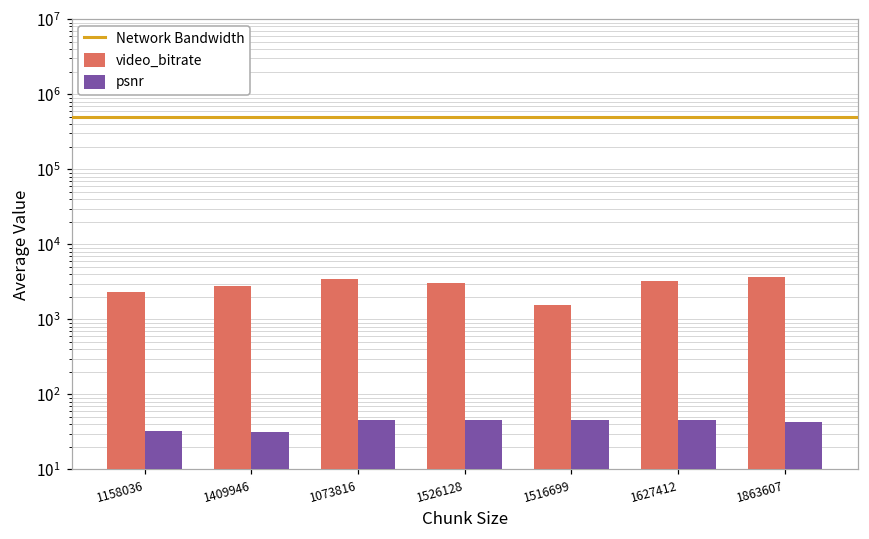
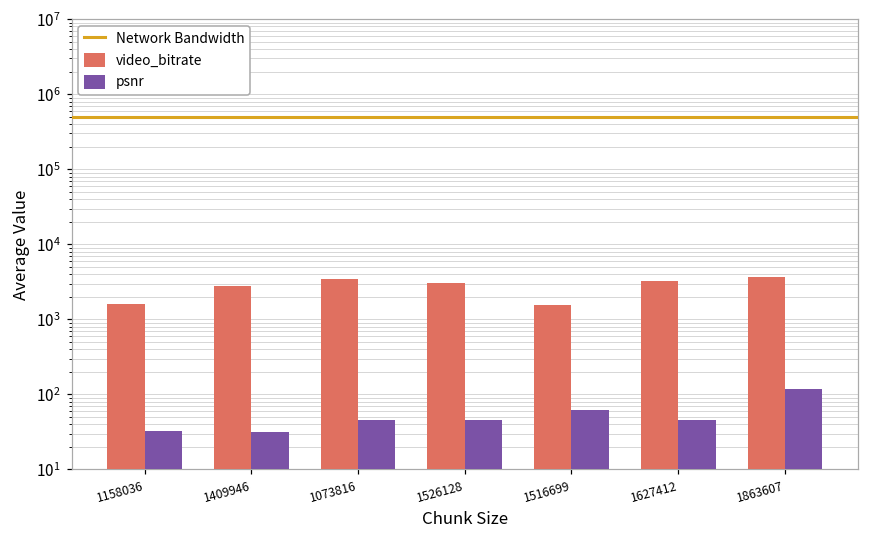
video_bitrate, 1158036: 2300 -> 1600
psnr, 1516699: 50 -> 60
psnr, 1863607: 40 -> 120
